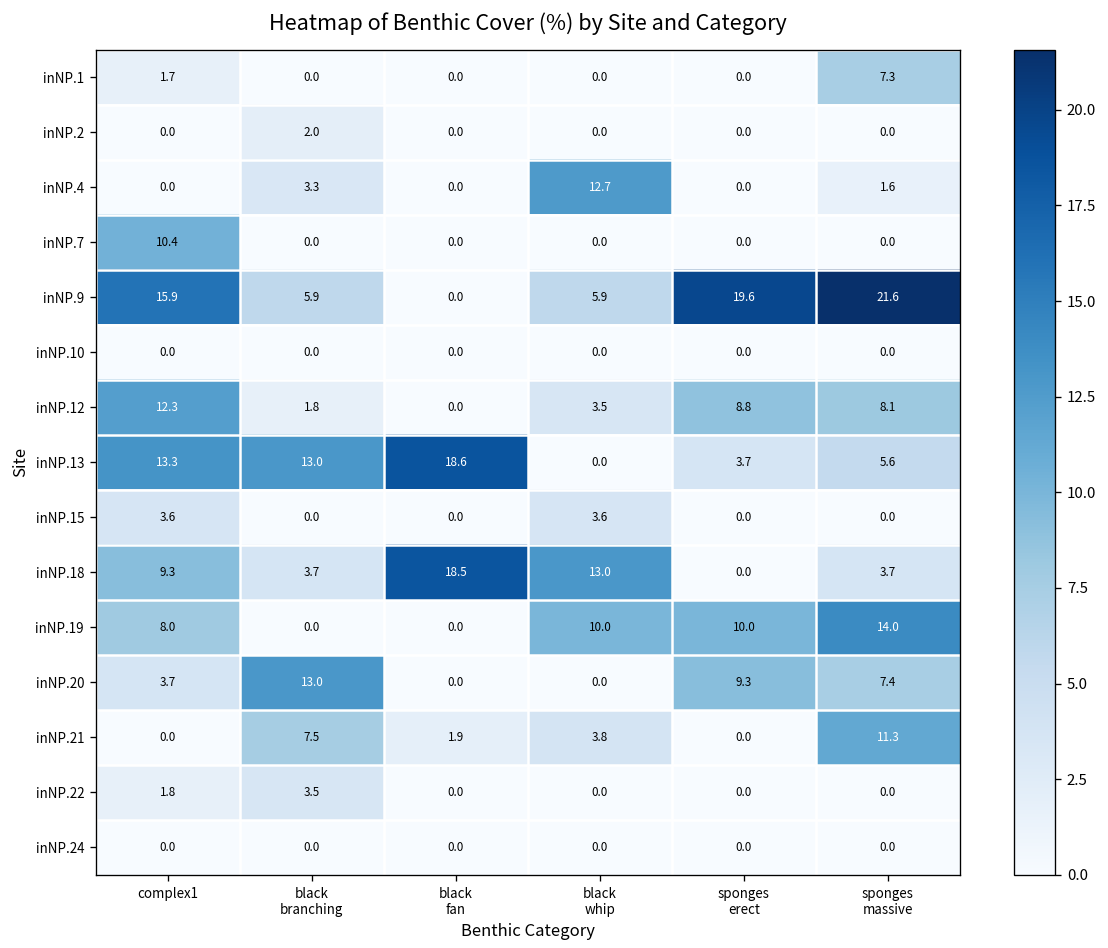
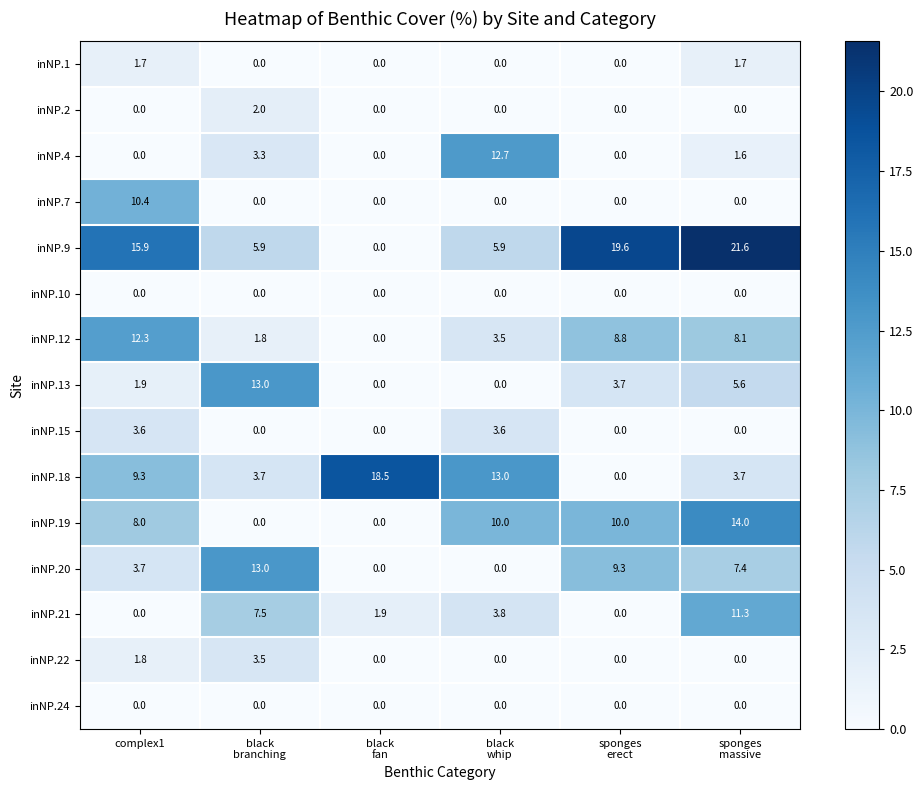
inNP.1, sponges massive: 7.3 -> 1.7
inNP.13, complex1: 13.3 -> 1.9
inNP.13, black fan: 18.6 -> 0.0
